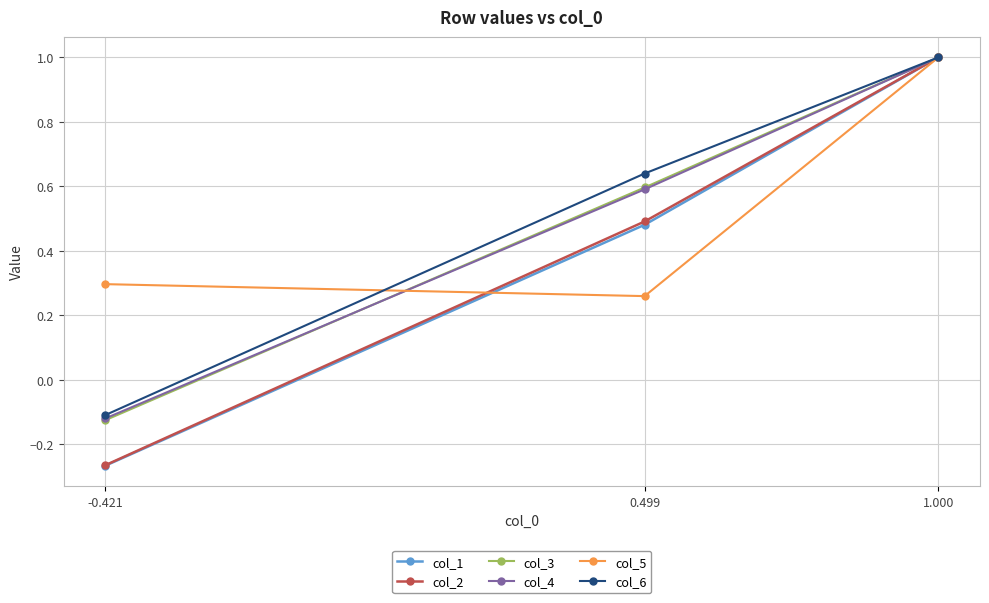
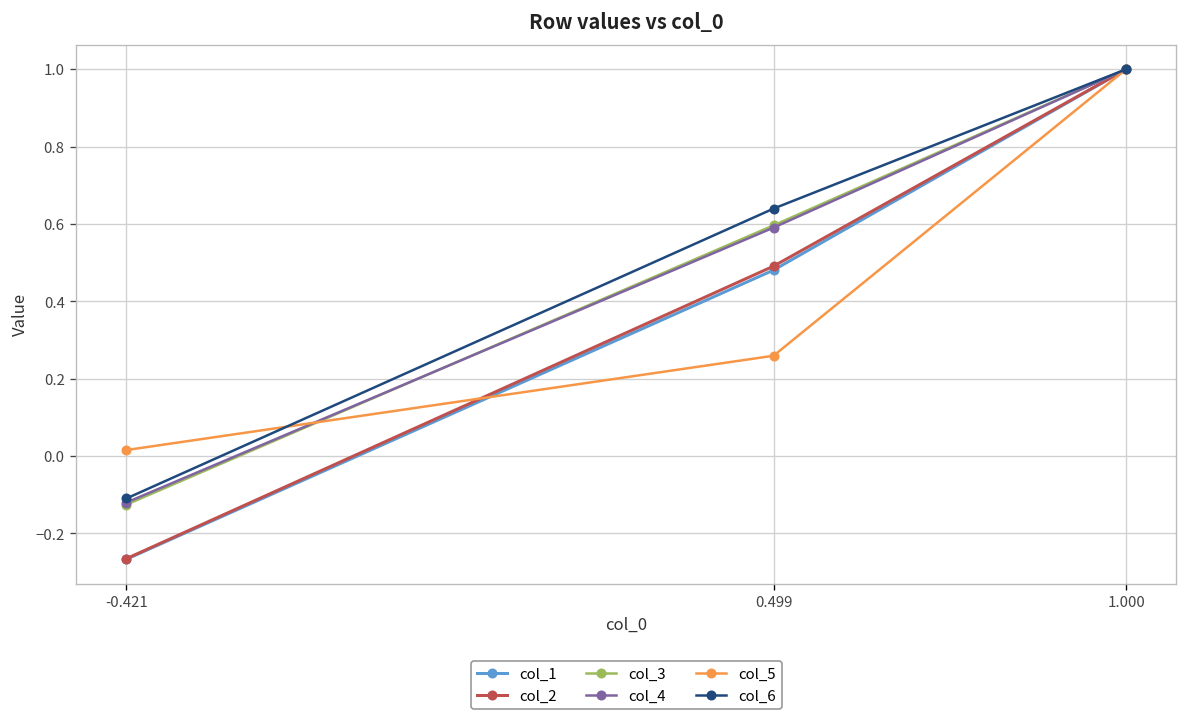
col_5, -0.421: 0.30 -> 0.02
